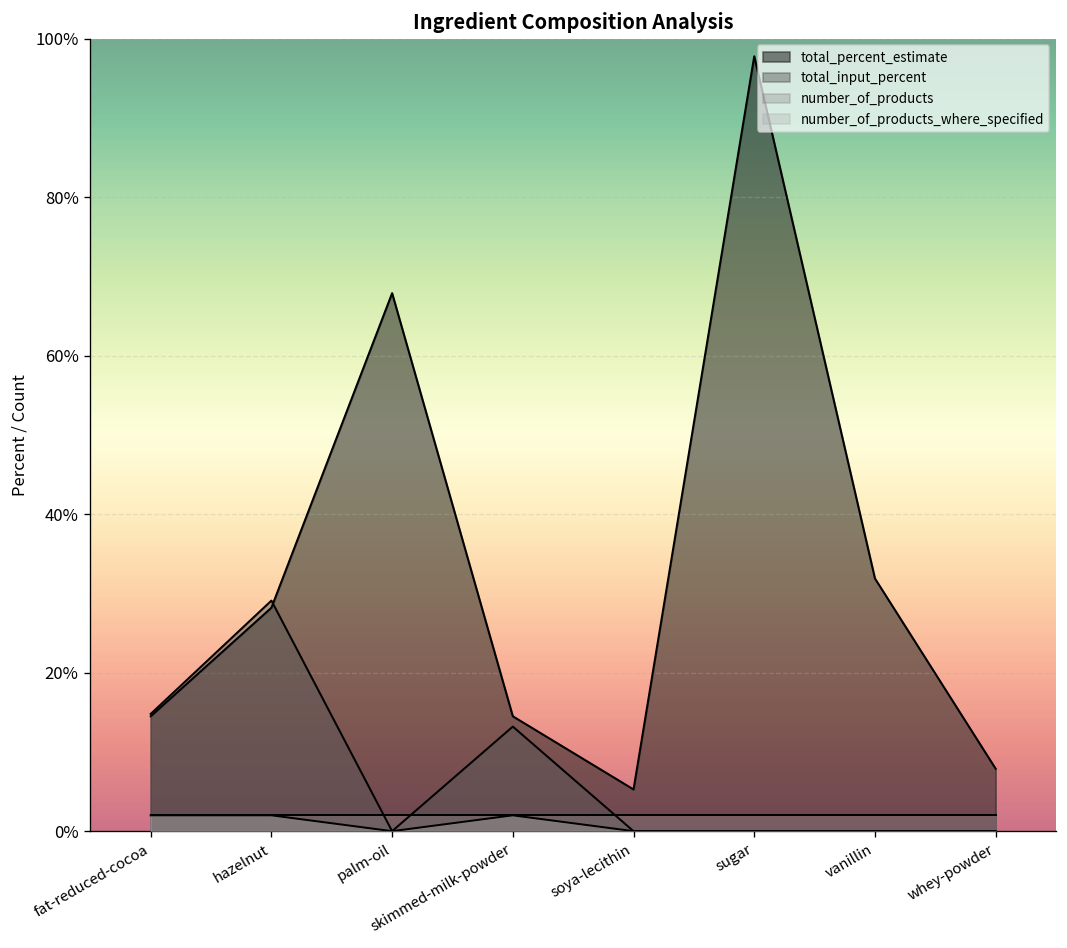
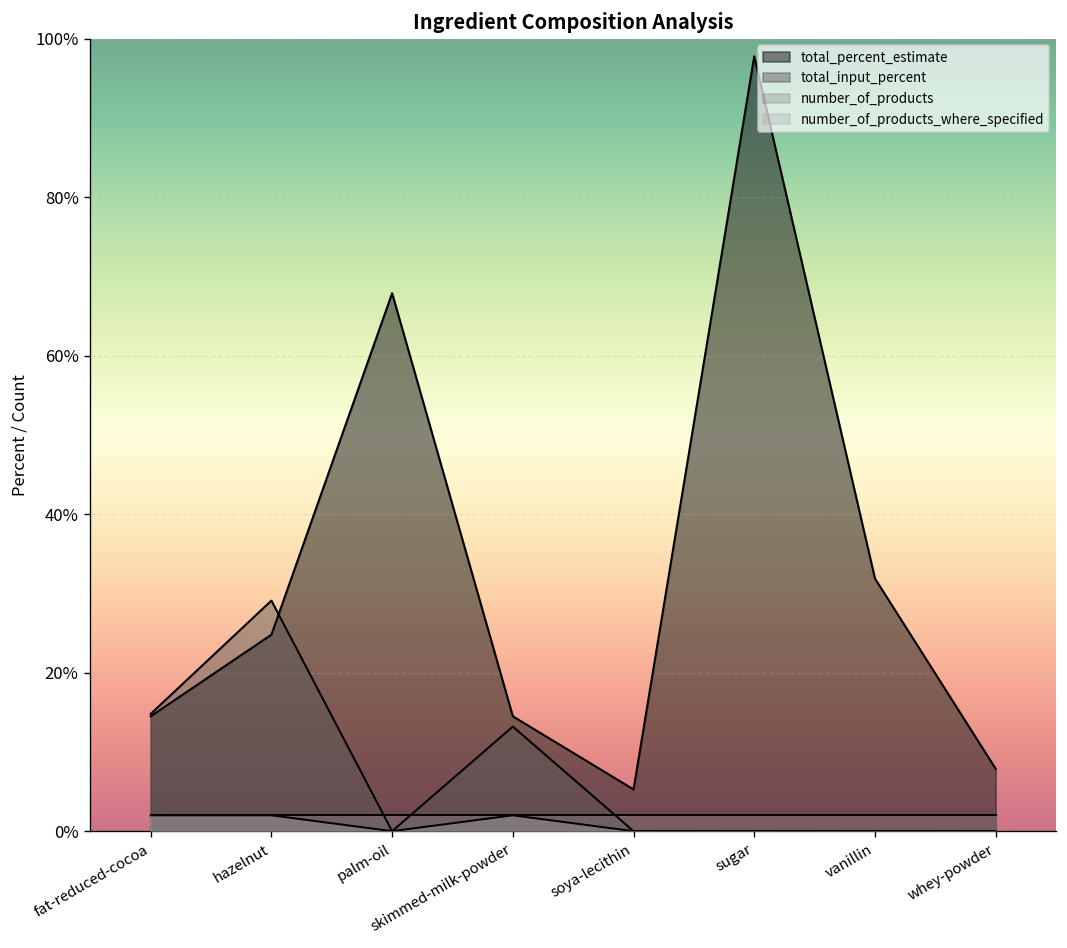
total_percent_estimate, hazelnut: 28% -> 25%
